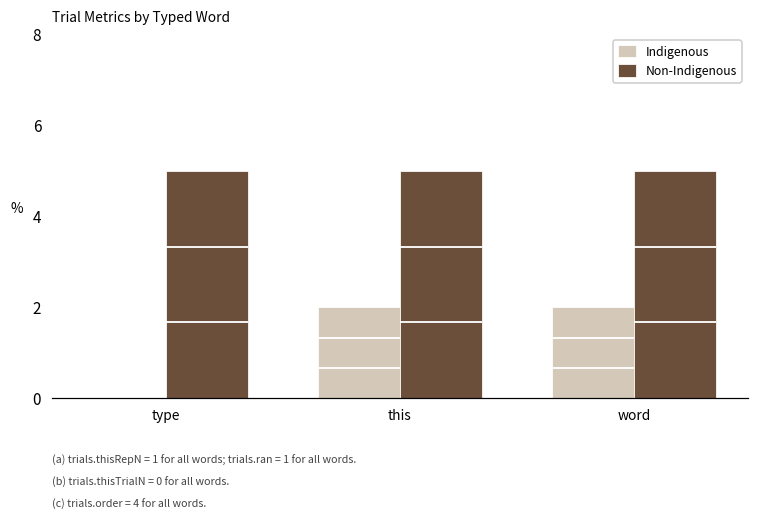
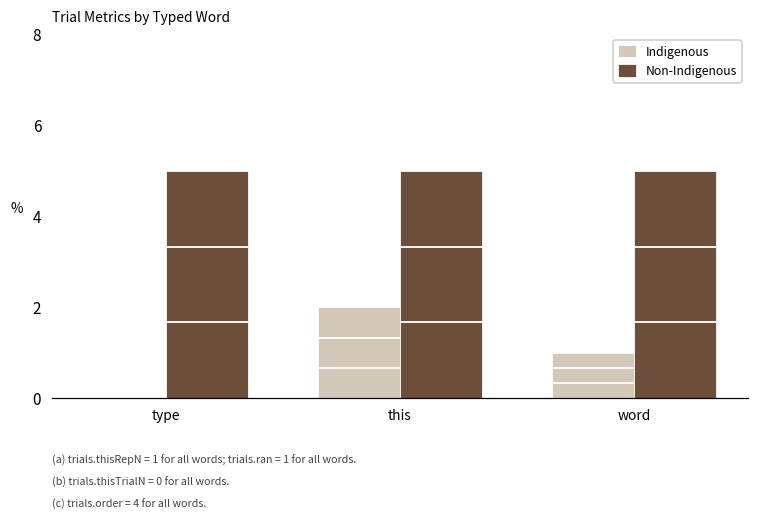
Indigenous, word: 2 -> 1
